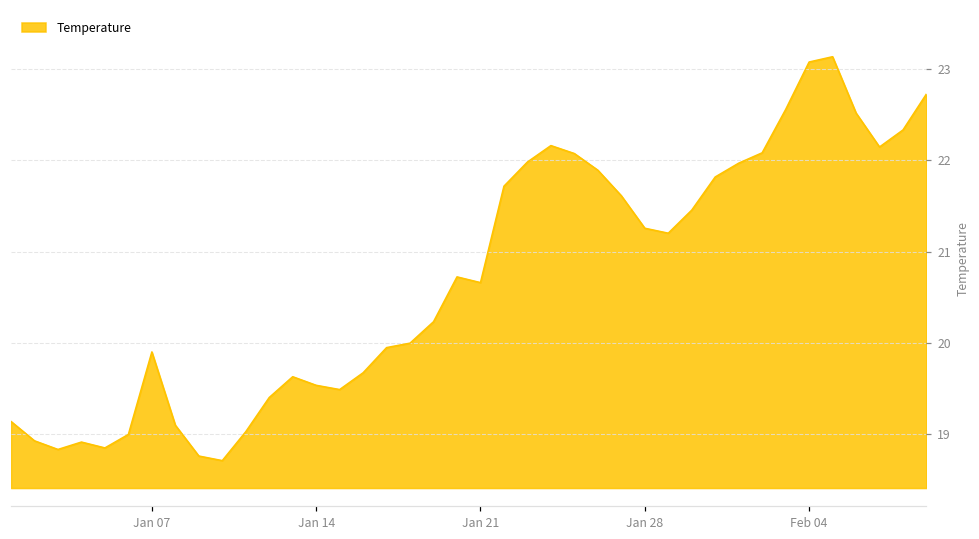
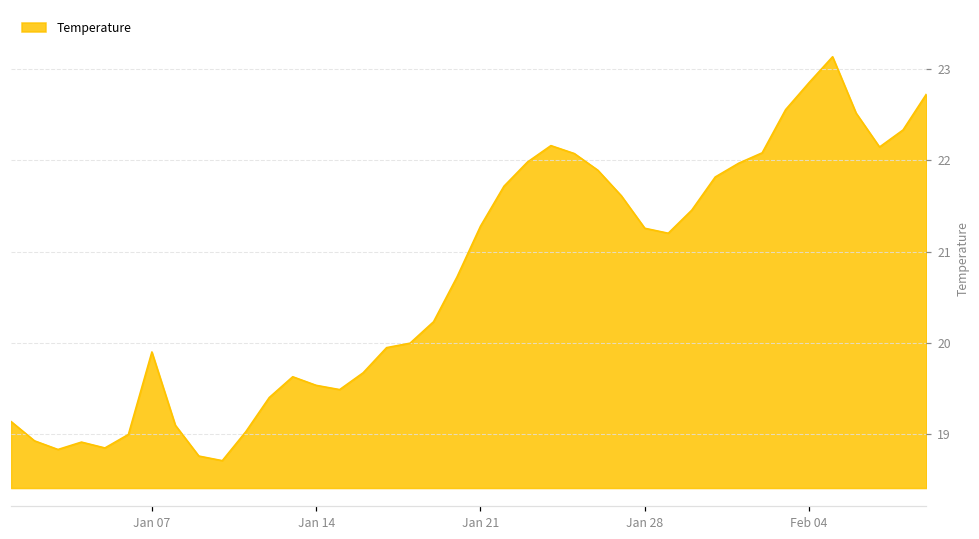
Jan 21: 20.7 -> 21.3
Feb 04: 23.1 -> 22.9
